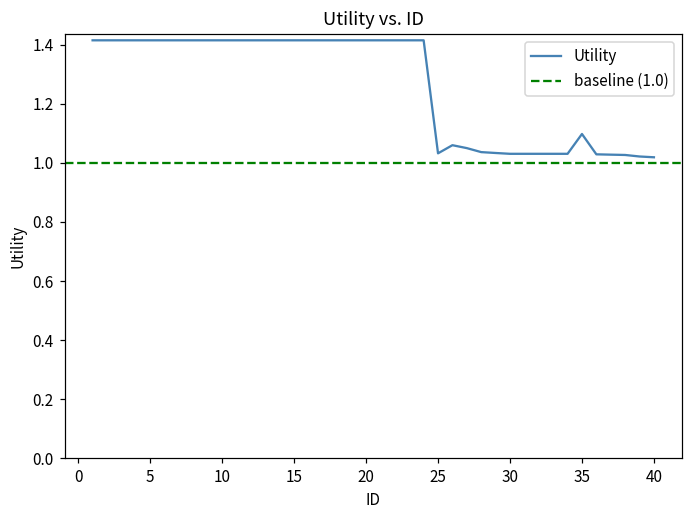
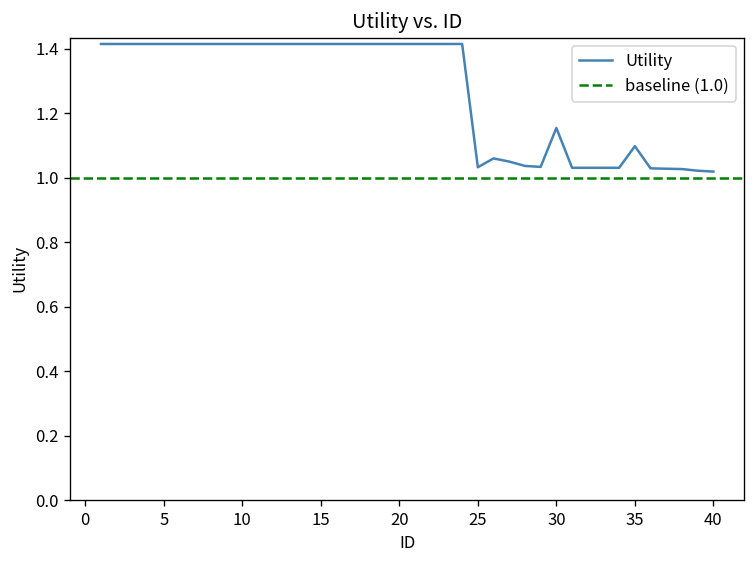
30: 1.03 -> 1.15
